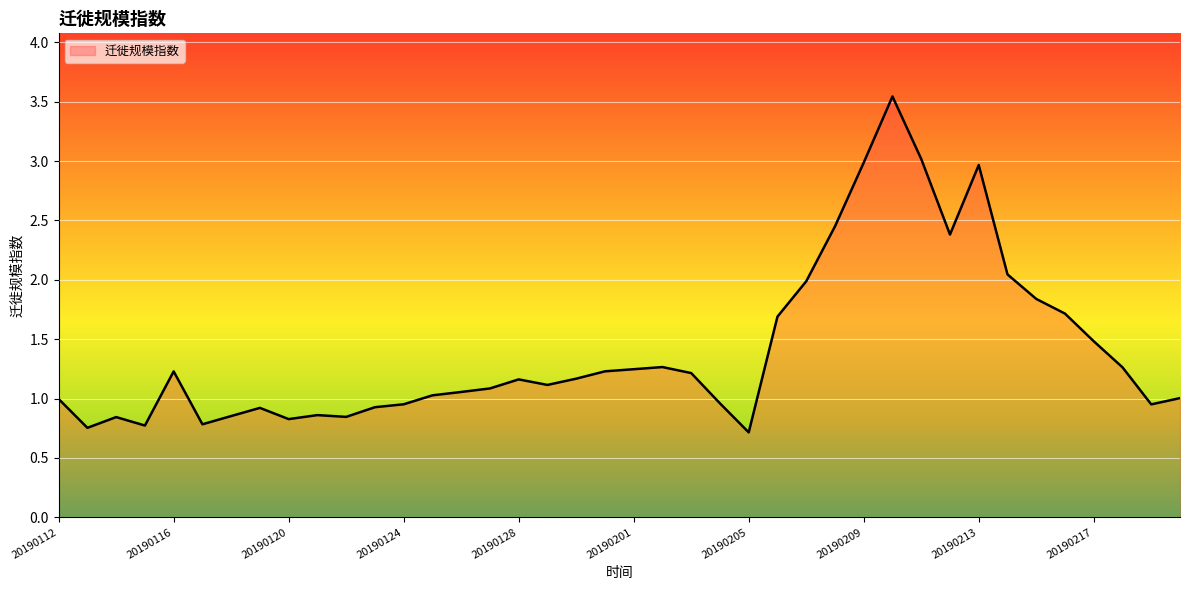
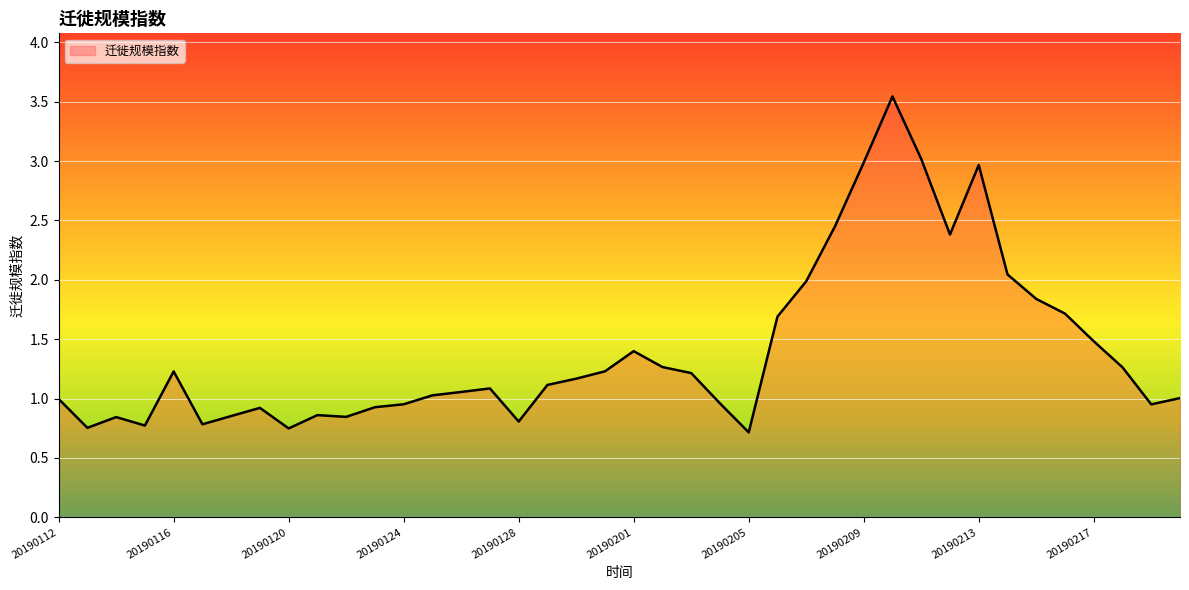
20190120: 0.83 -> 0.75
20190128: 1.16 -> 0.81
20190201: 1.25 -> 1.40
